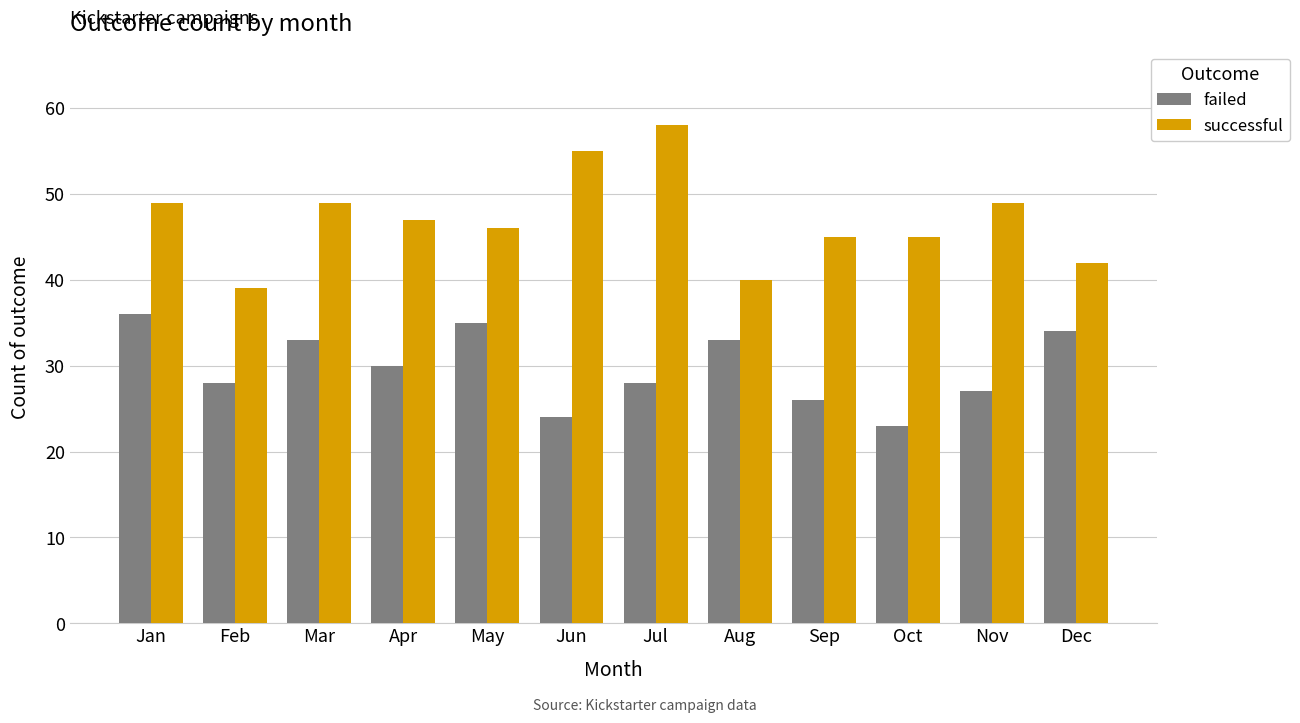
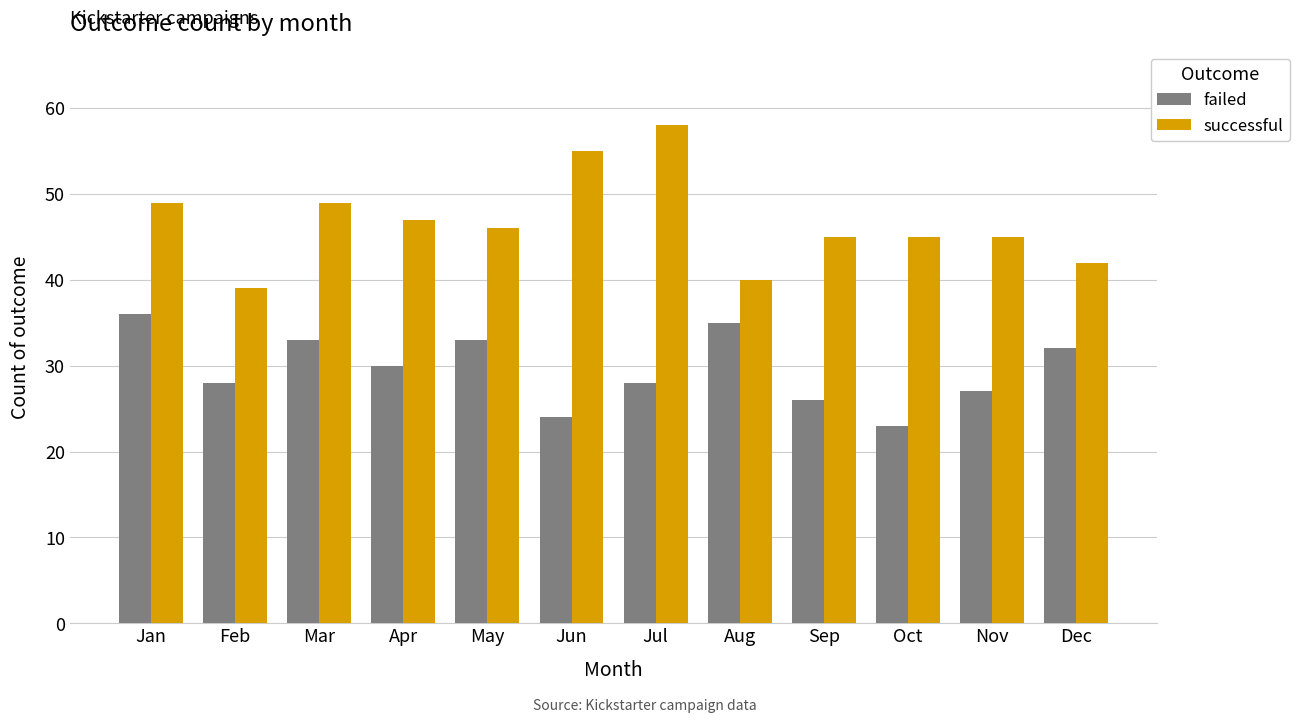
failed, May: 35 -> 33
failed, Aug: 33 -> 35
successful, Nov: 49 -> 45
failed, Dec: 34 -> 32
